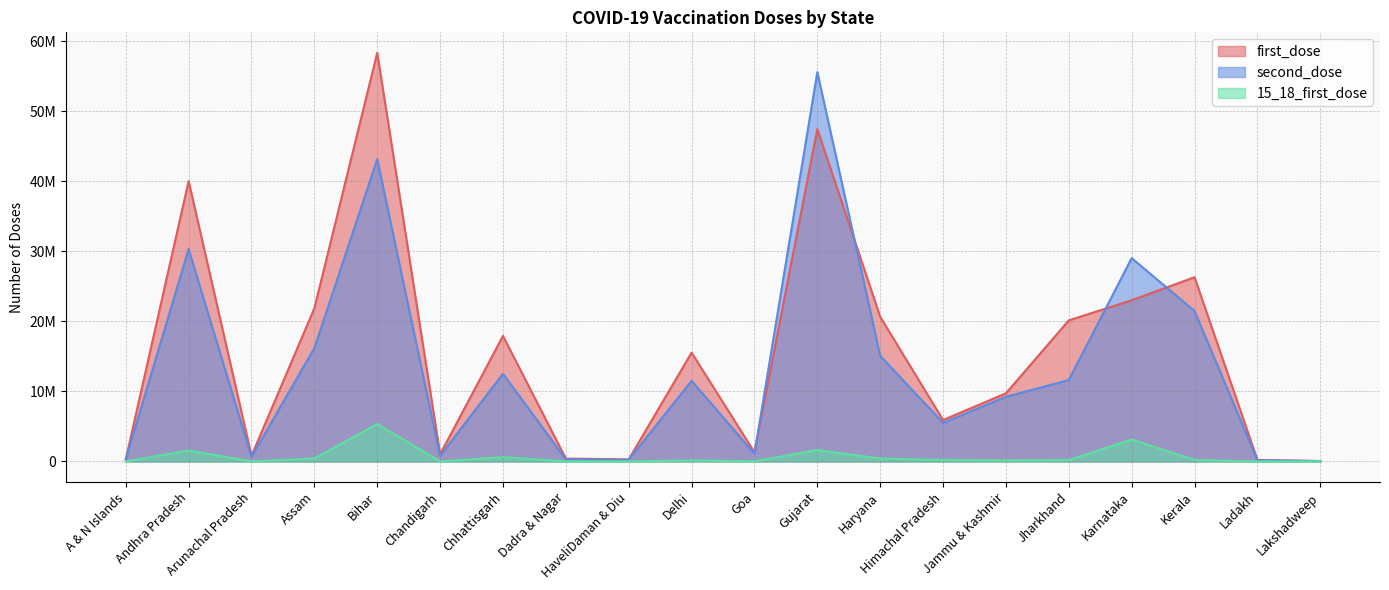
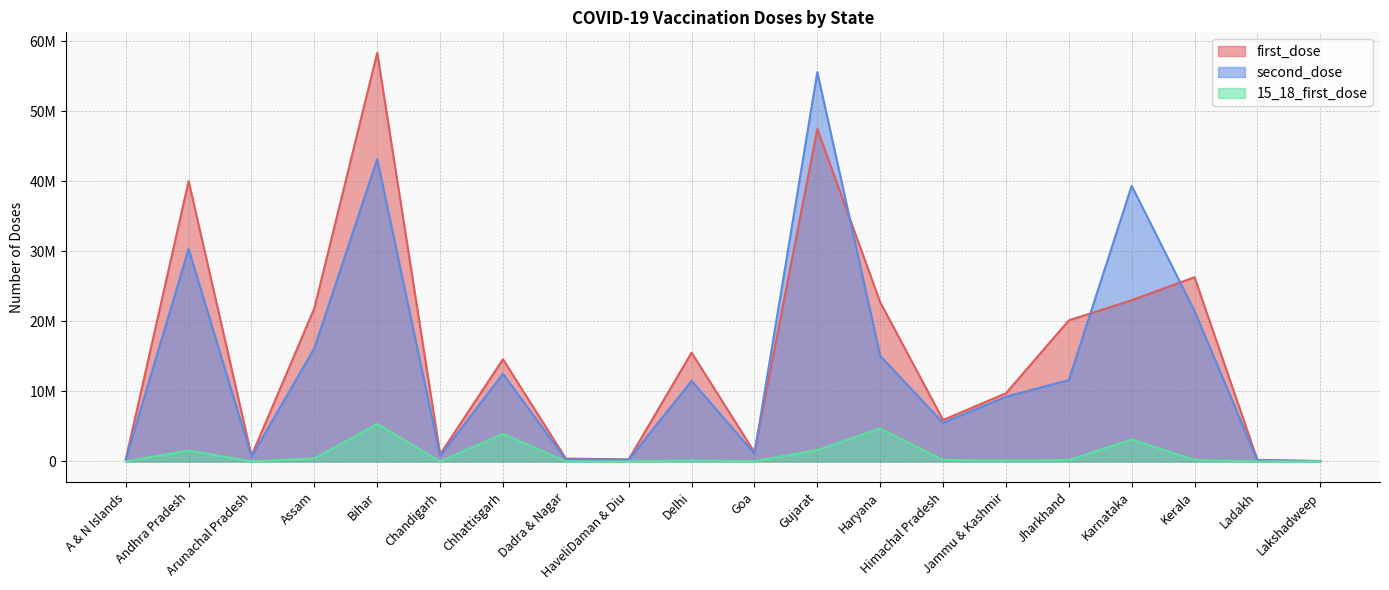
first_dose, Chhattisgarh: 18000000 -> 15000000
15_18_first_dose, Chhattisgarh: 1000000 -> 4000000
first_dose, Haryana: 21000000 -> 23000000
15_18_first_dose, Haryana: 0 -> 5000000
second_dose, Karnataka: 29000000 -> 39000000
